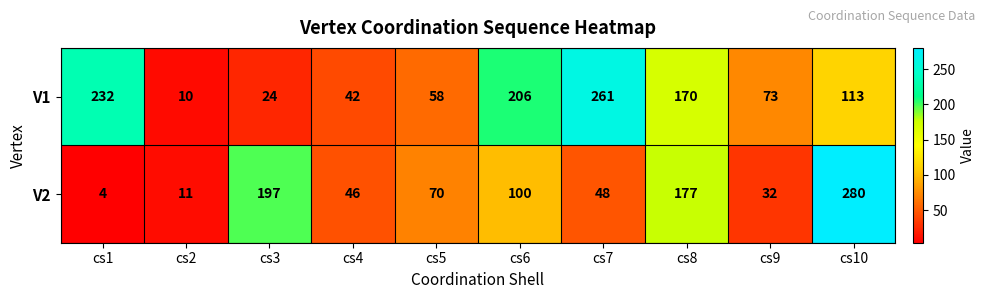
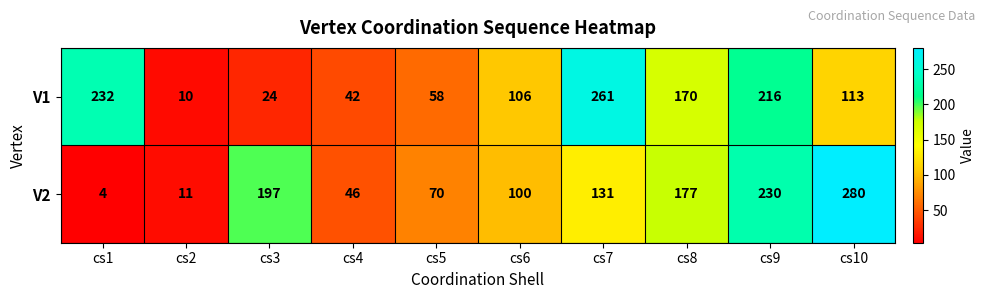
V1, cs6: 206 -> 106
V1, cs9: 73 -> 216
V2, cs7: 48 -> 131
V2, cs9: 32 -> 230
